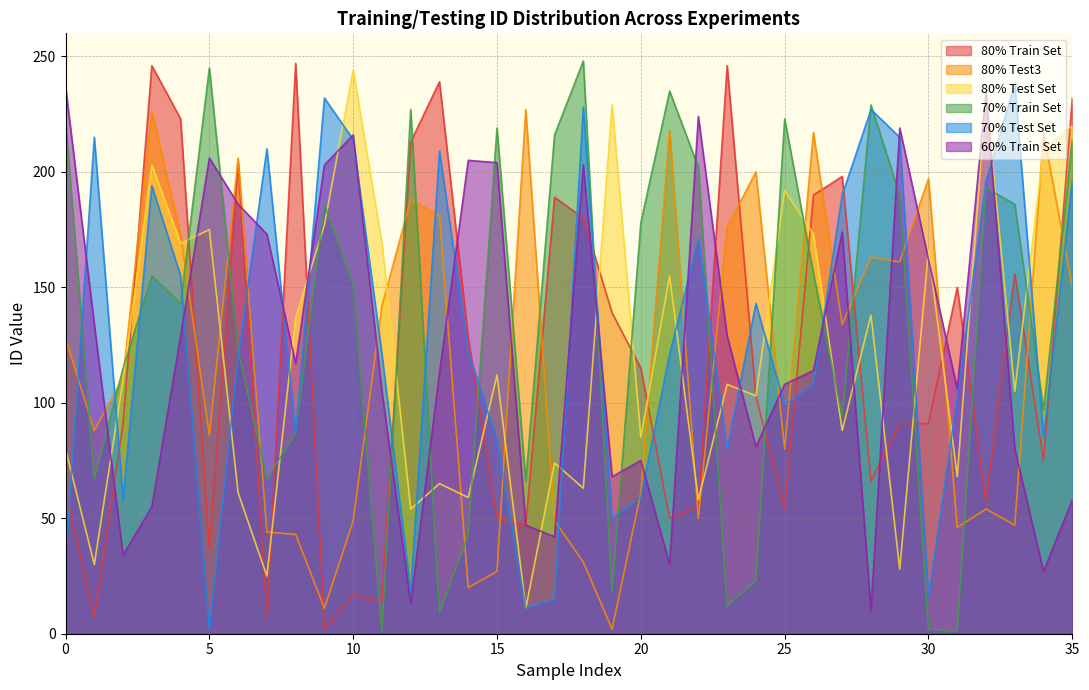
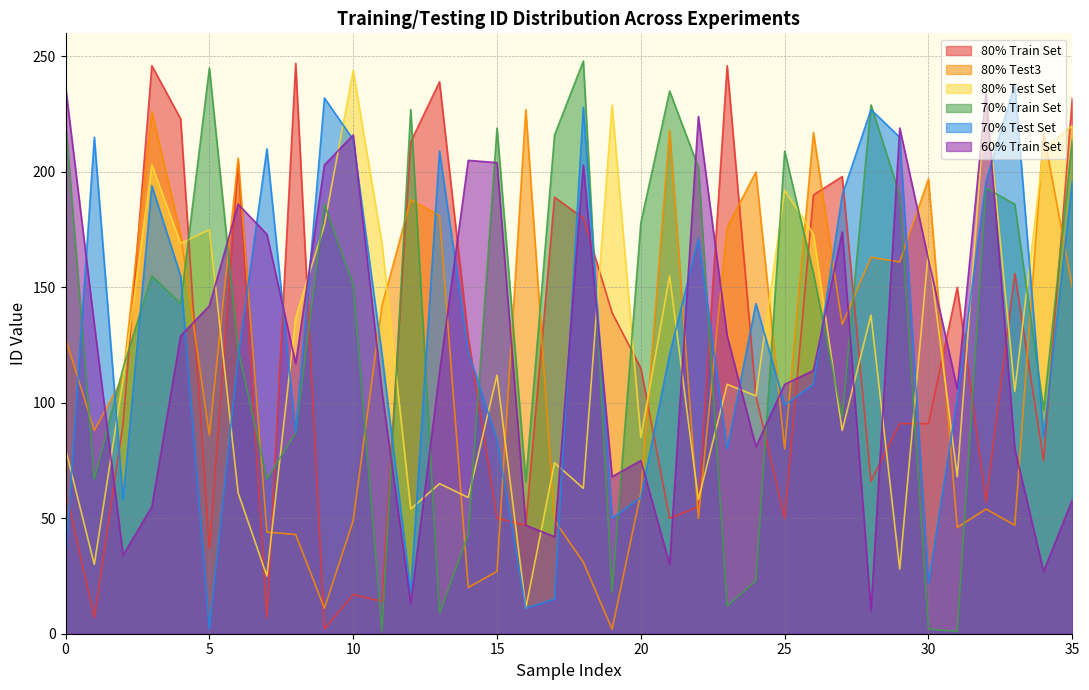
60% Train Set, 5: 206 -> 142
80% Train Set, 25: 54 -> 50
70% Train Set, 25: 223 -> 209
70% Test Set, 30: 16 -> 22
